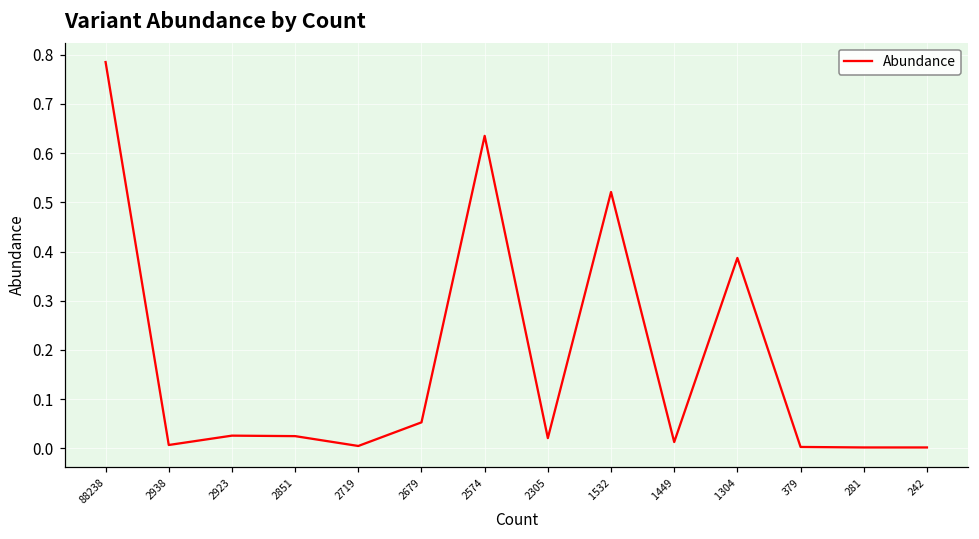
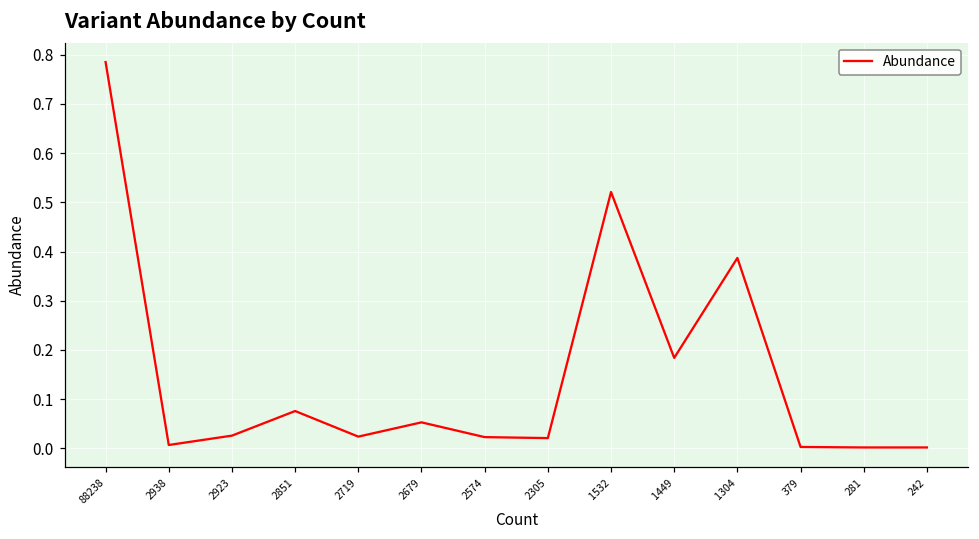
2851: 0.03 -> 0.08
2719: 0.01 -> 0.02
2574: 0.64 -> 0.02
1449: 0.01 -> 0.18
